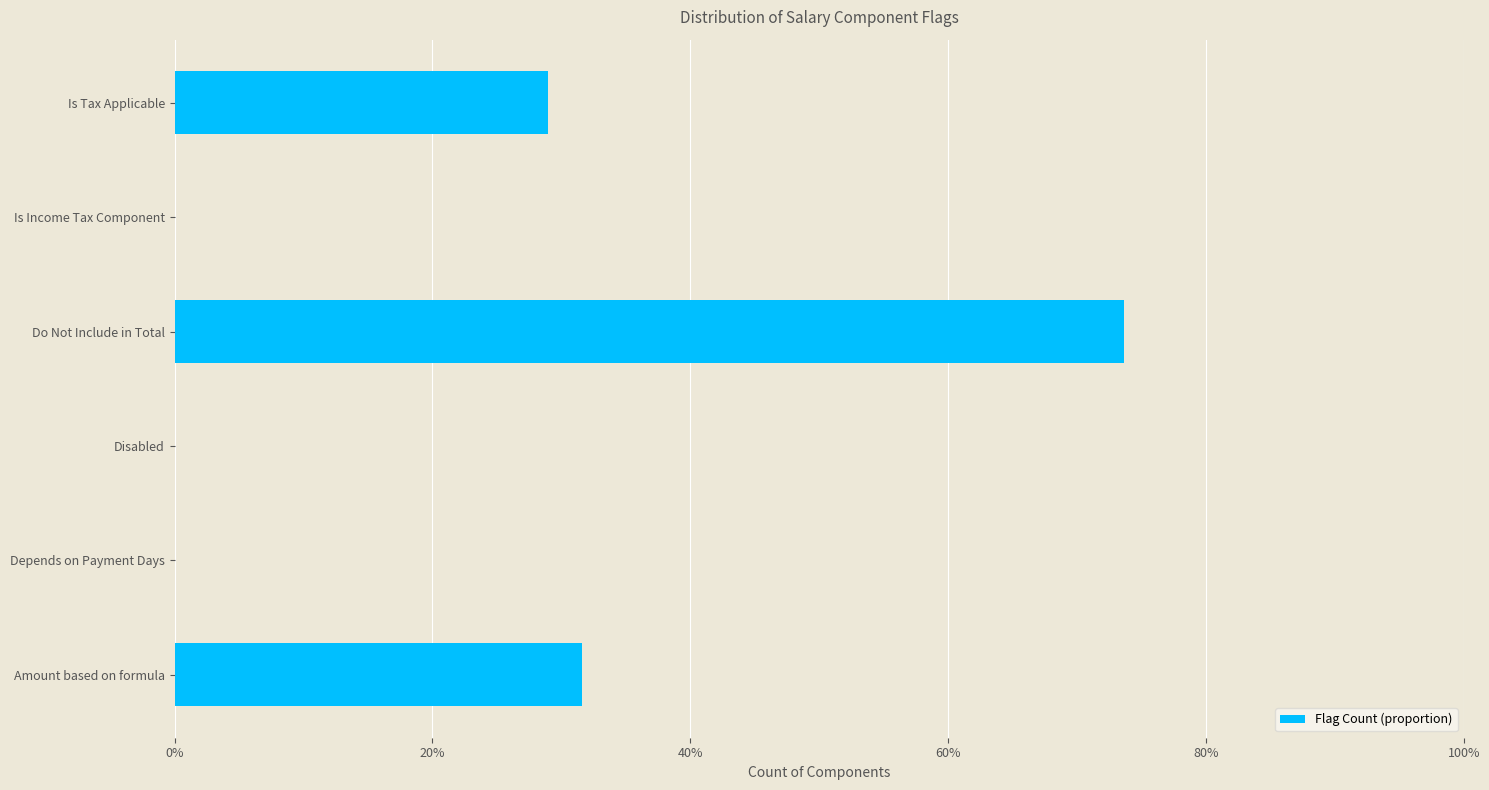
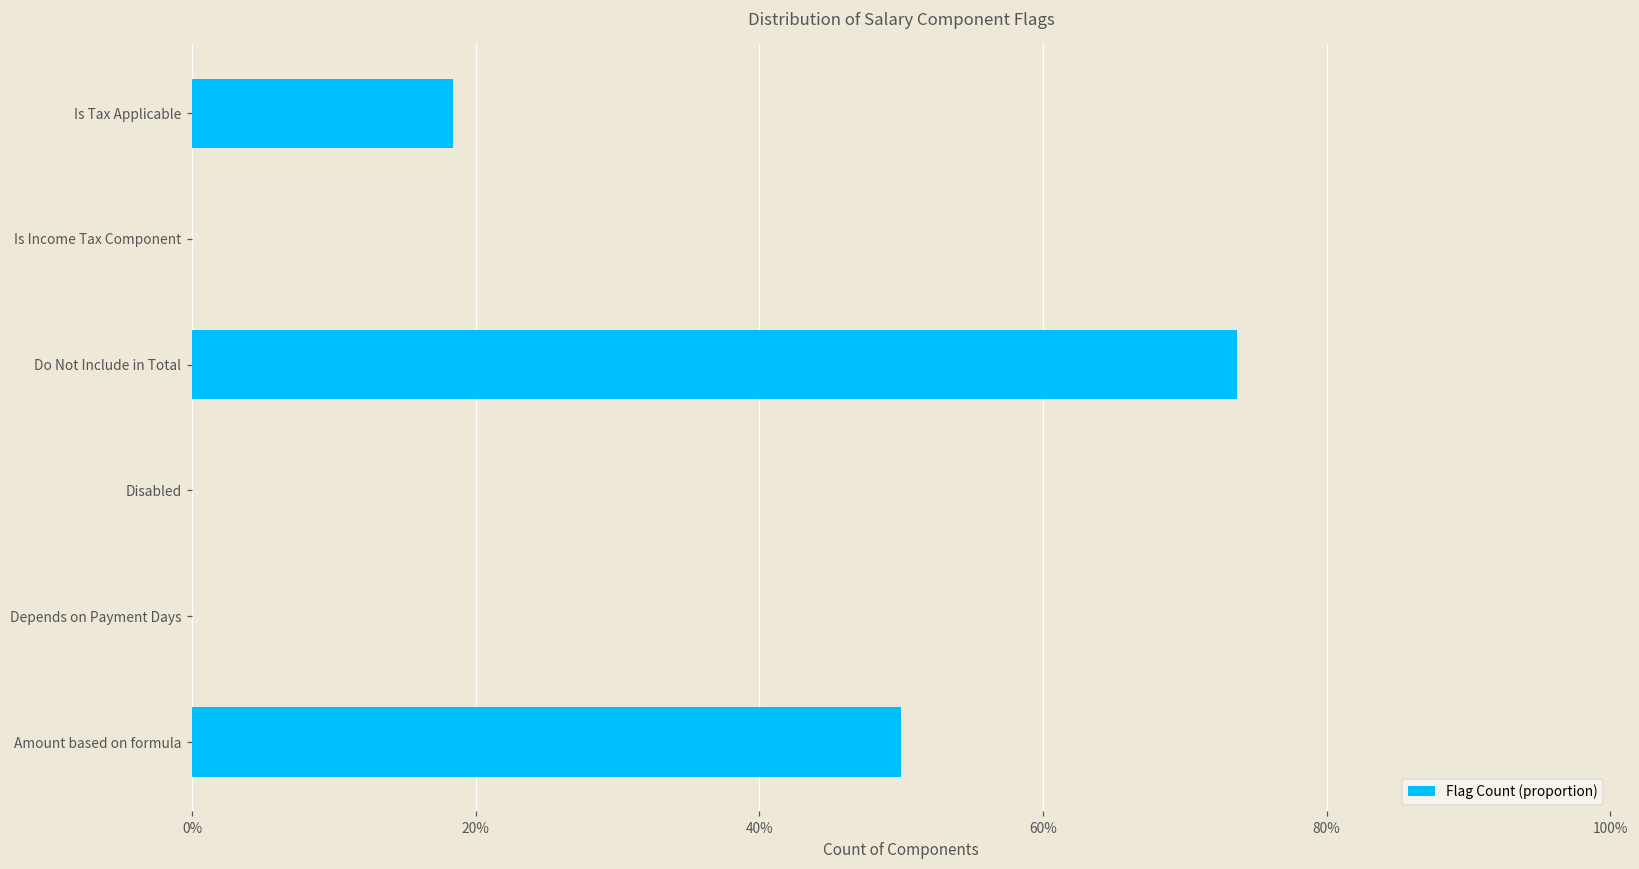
Is Tax Applicable: 28.9% -> 18.4%
Amount based on formula: 31.6% -> 50.0%
